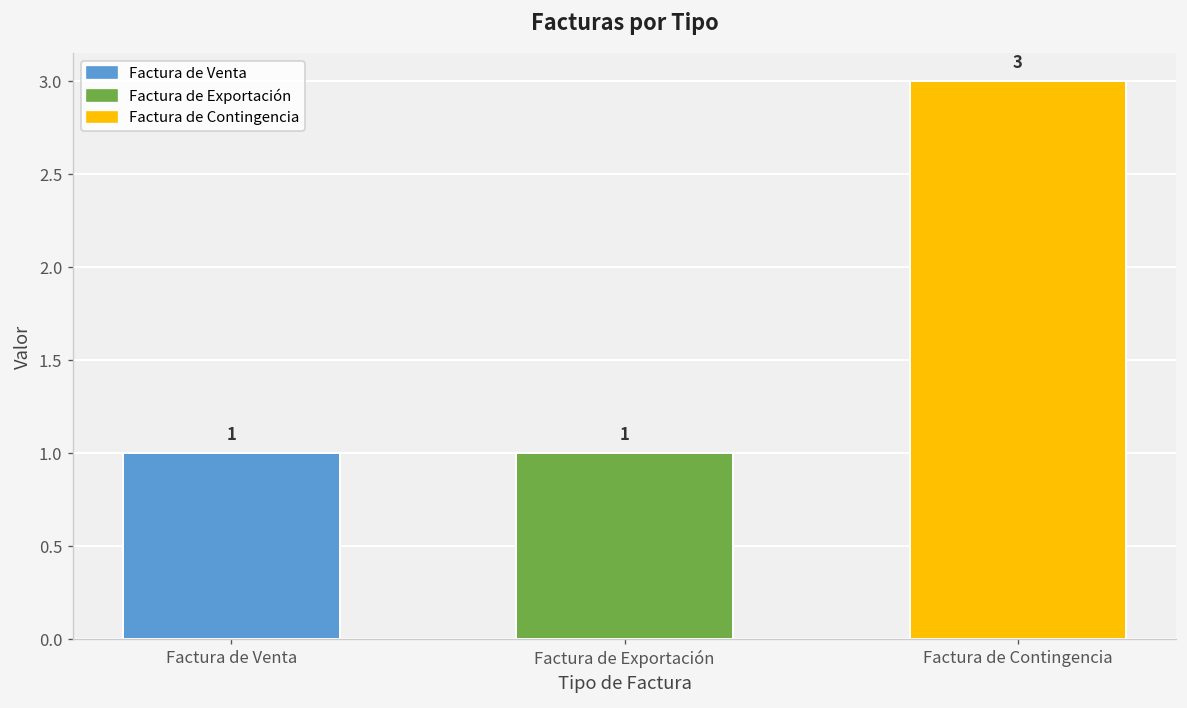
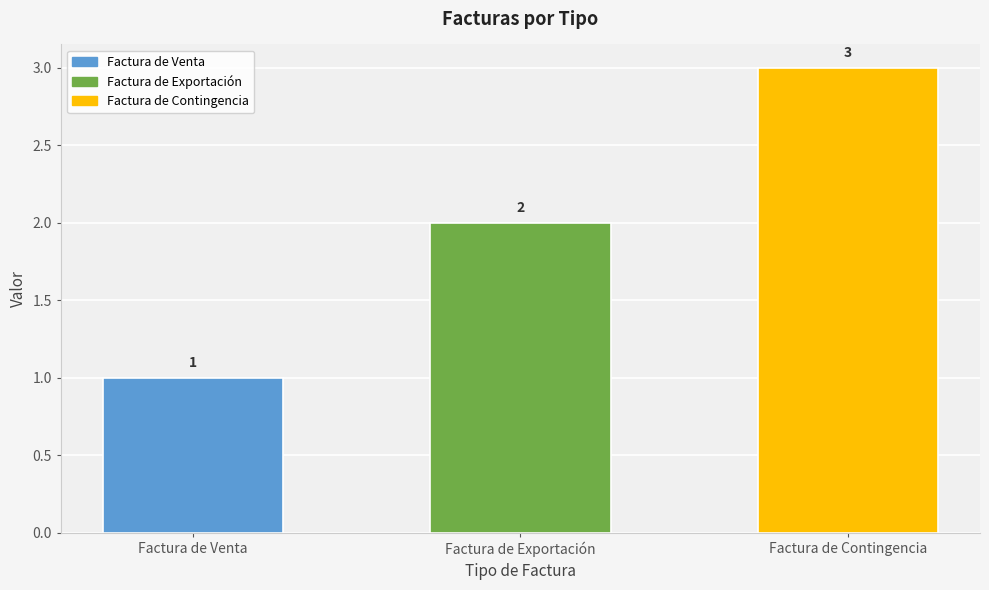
Factura de Exportación: 1 -> 2
